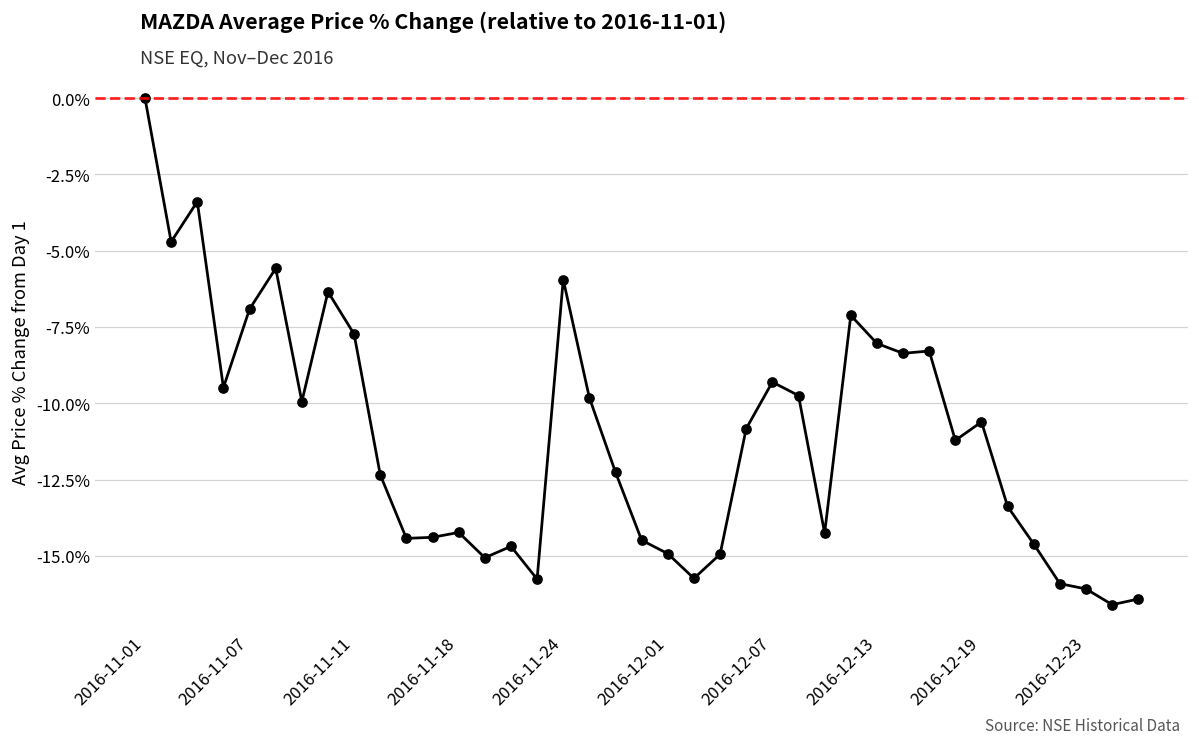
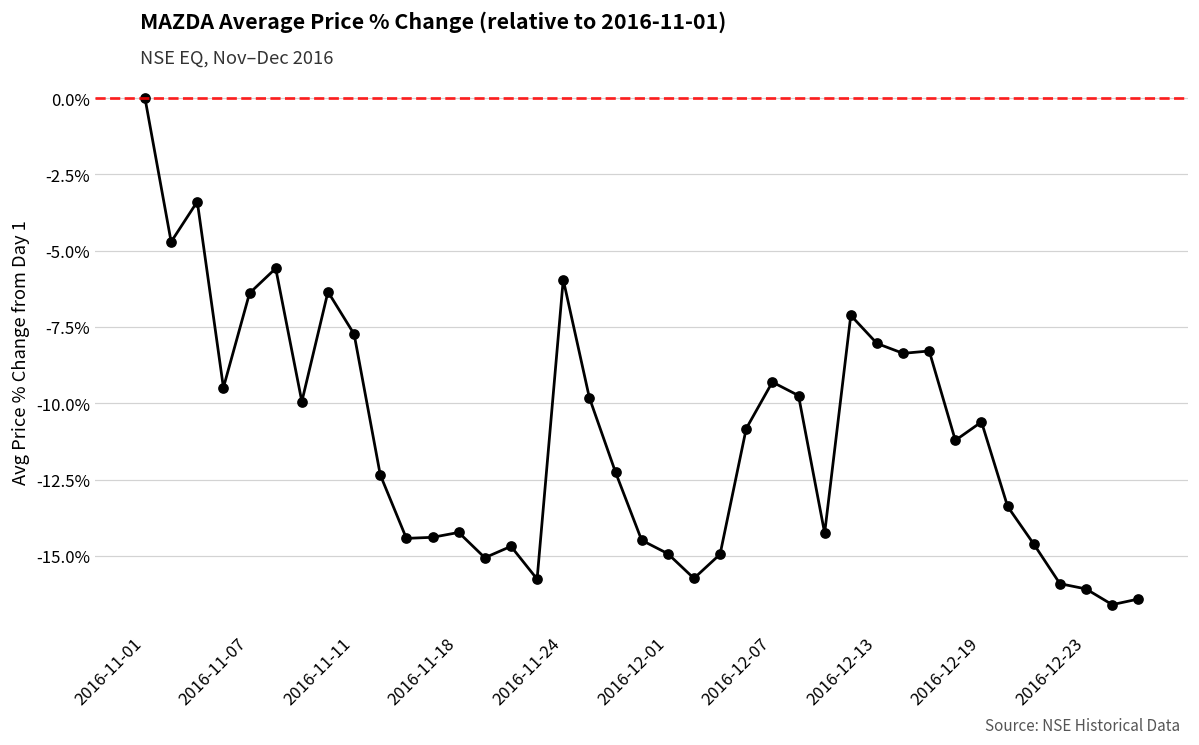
2016-11-07: -6.9% -> -6.4%
